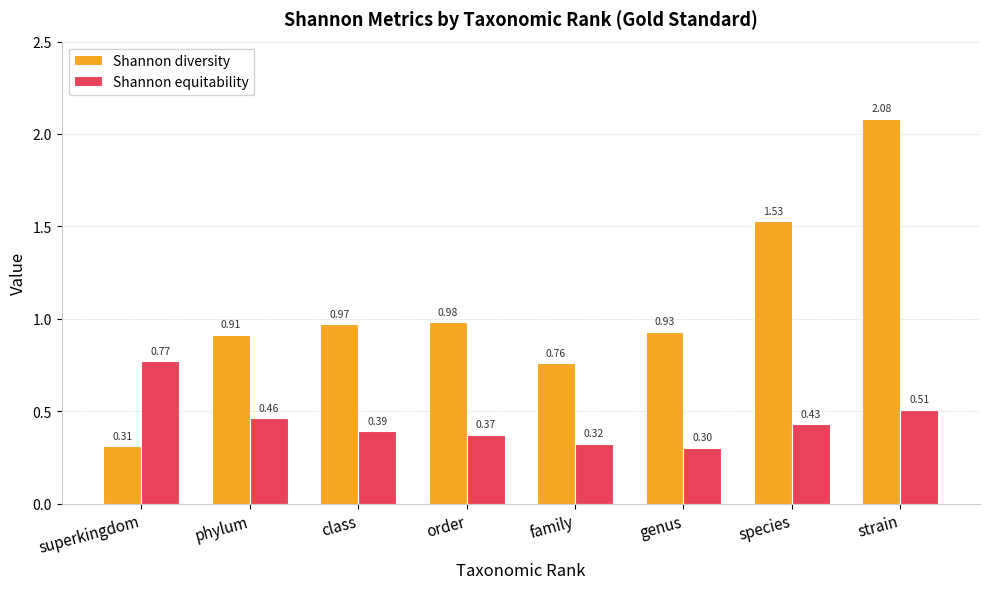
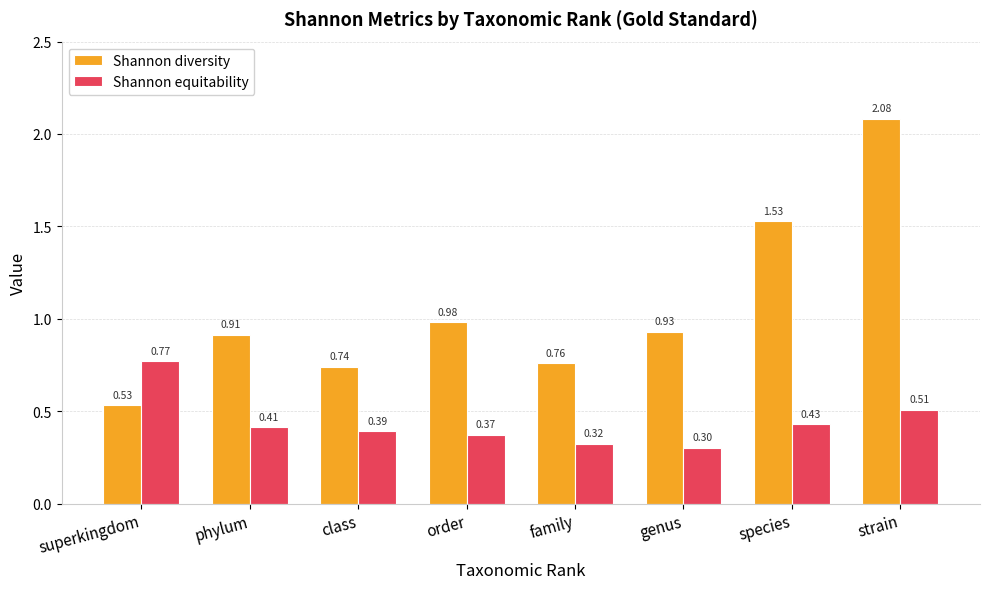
Shannon diversity, superkingdom: 0.31 -> 0.53
Shannon equitability, phylum: 0.46 -> 0.41
Shannon diversity, class: 0.97 -> 0.74
